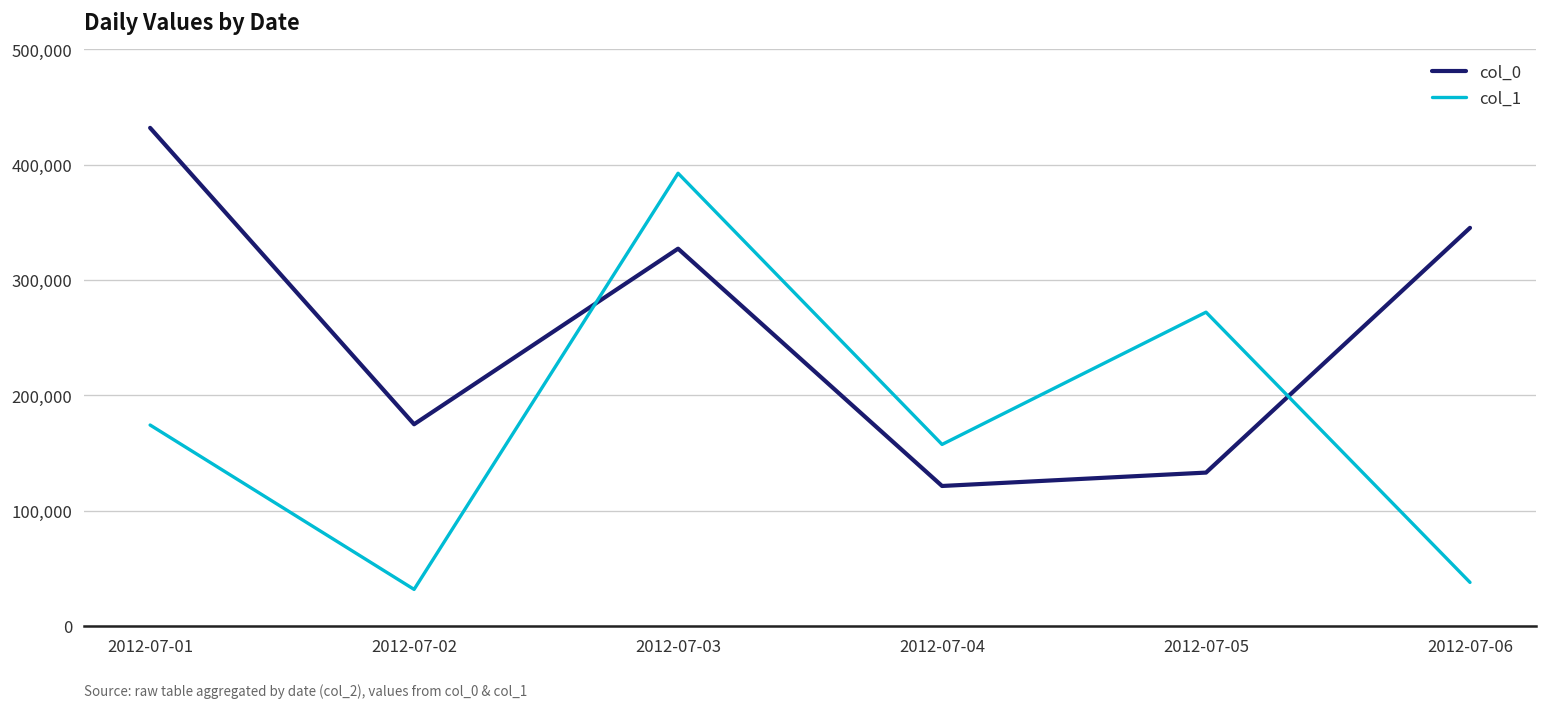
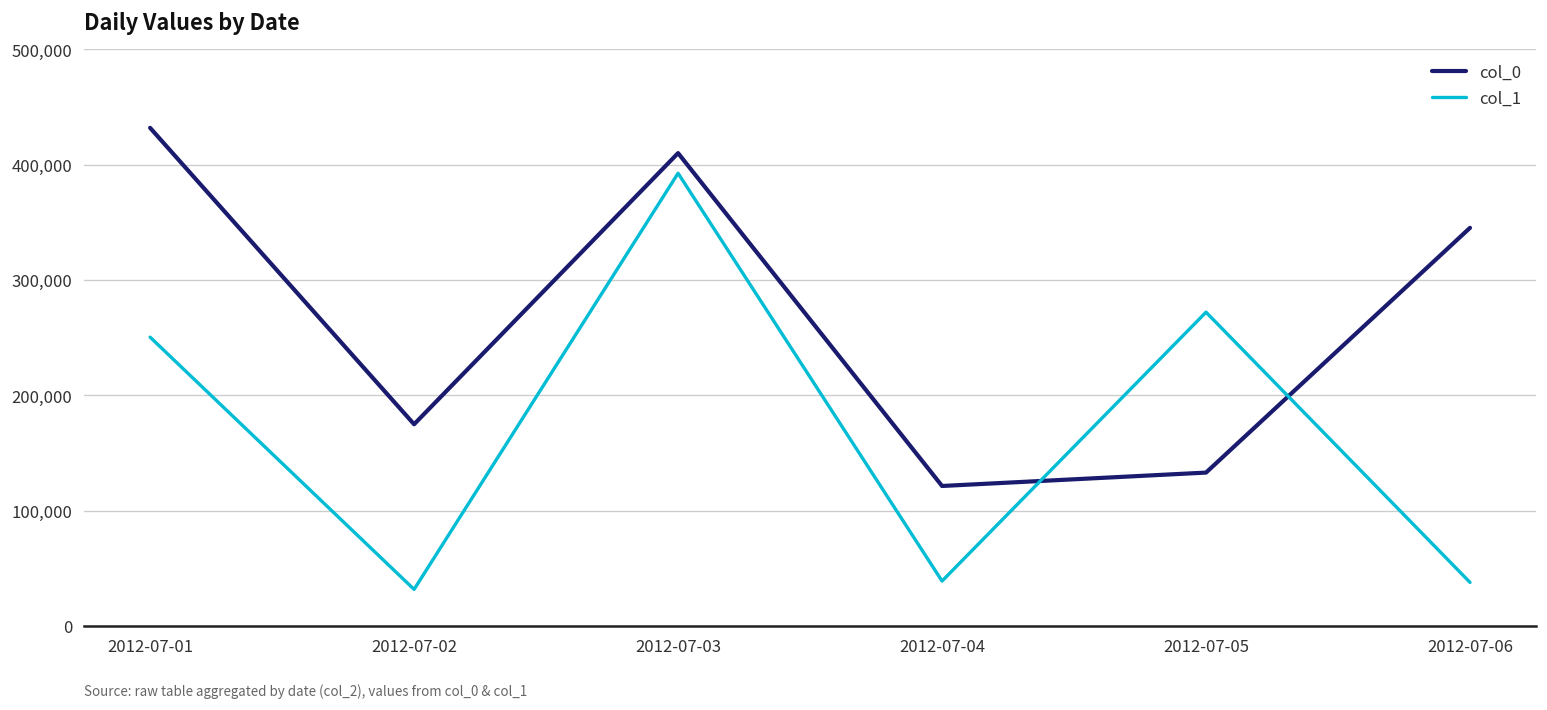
col_1, 2012-07-01: 170,000 -> 250,000
col_0, 2012-07-03: 330,000 -> 410,000
col_1, 2012-07-04: 160,000 -> 40,000
